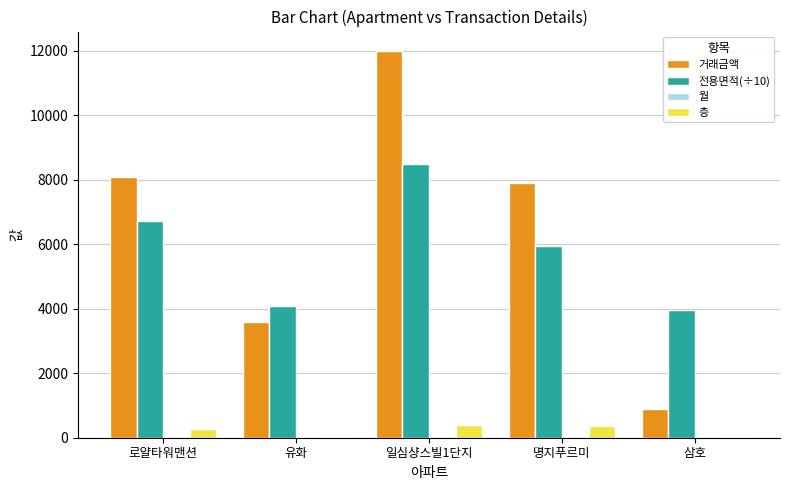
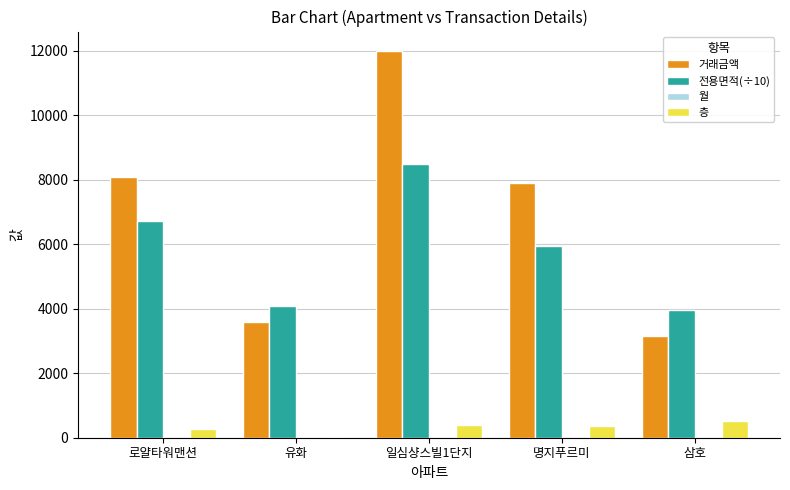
거래금액, 삼호: 900 -> 3200
층, 삼호: 0 -> 500
